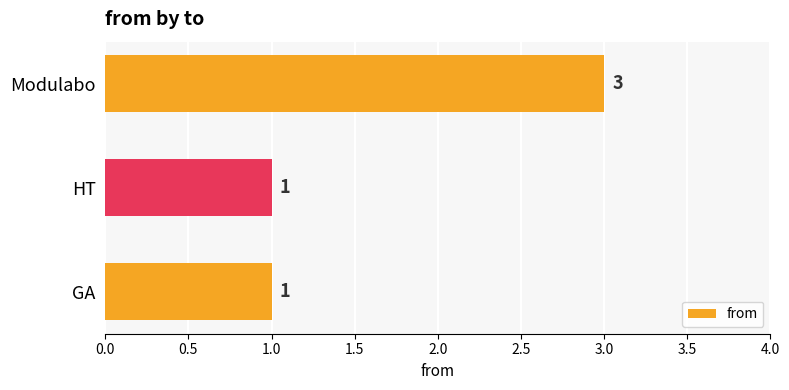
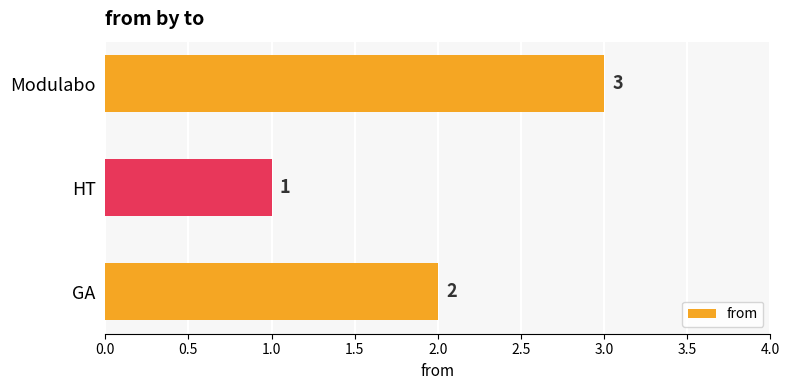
GA: 1 -> 2
